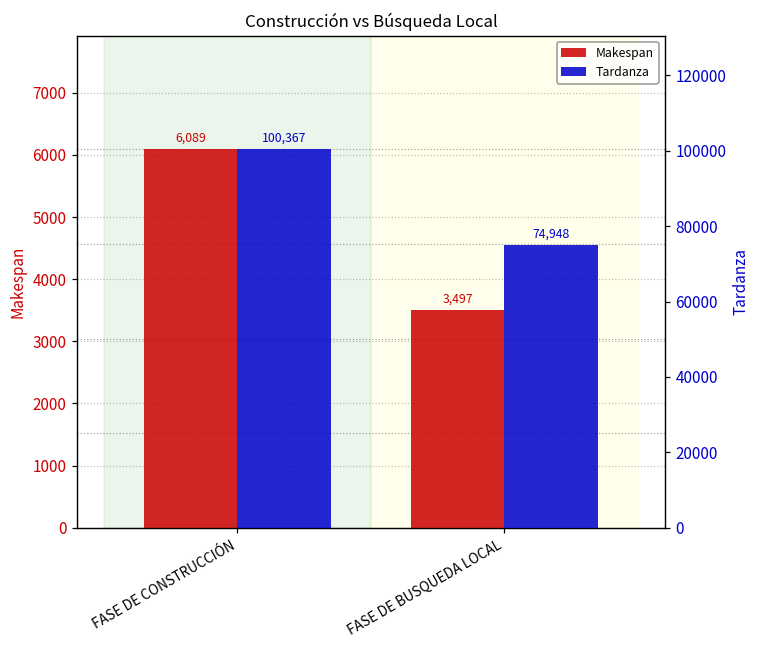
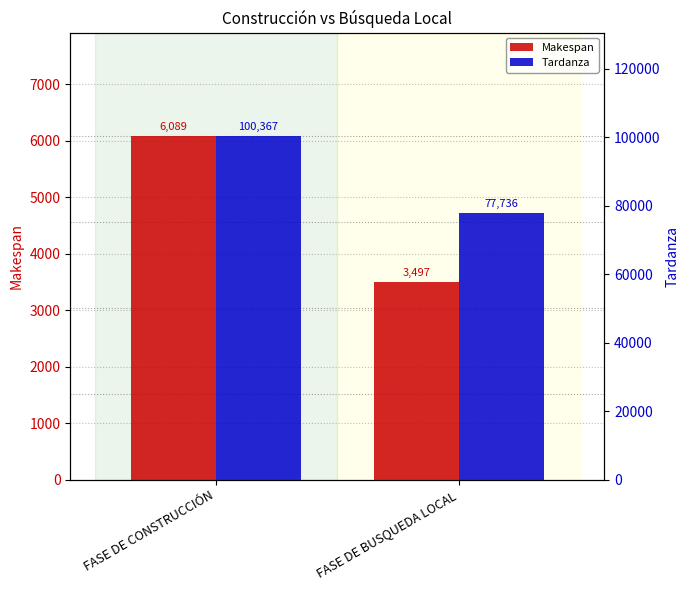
Tardanza, FASE DE BUSQUEDA LOCAL: 74,948 -> 77,736
